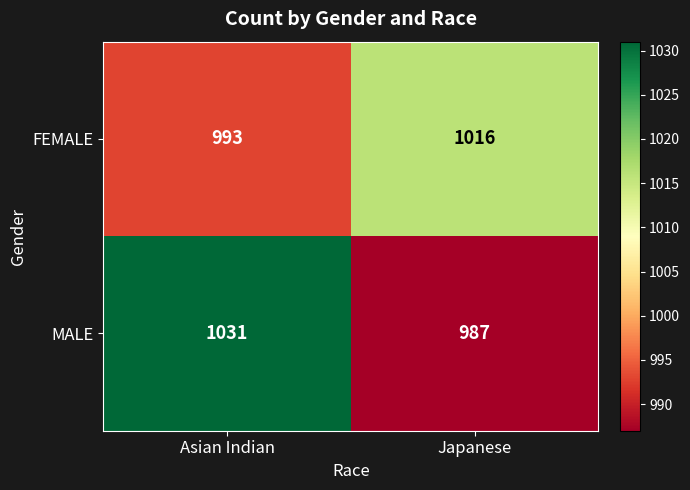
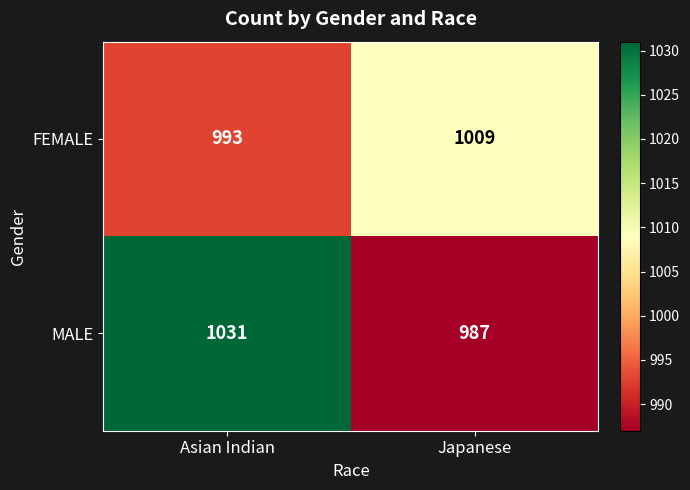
FEMALE, Japanese: 1016 -> 1009
